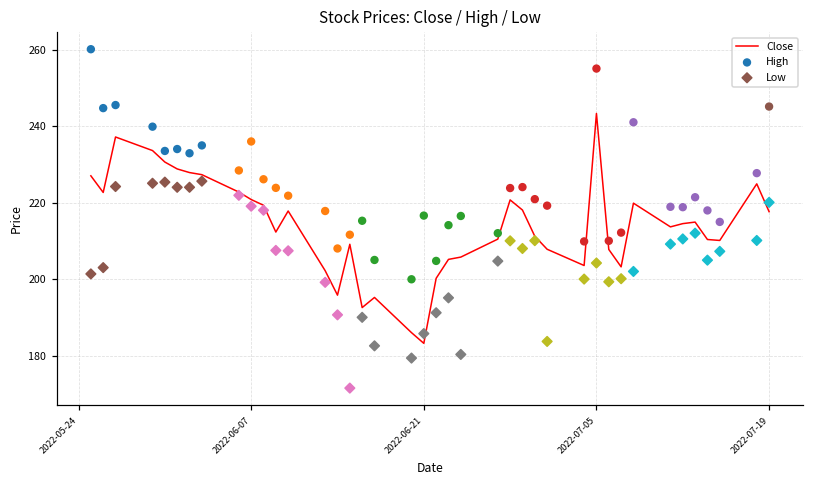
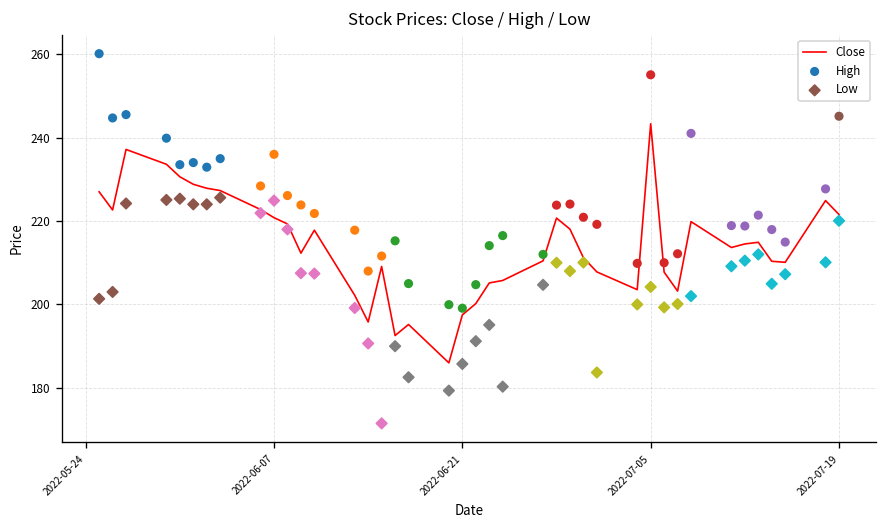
Low, 2022-06-07: 219 -> 225
Close, 2022-06-21: 183 -> 198
High, 2022-06-21: 217 -> 199
Close, 2022-07-19: 218 -> 222
